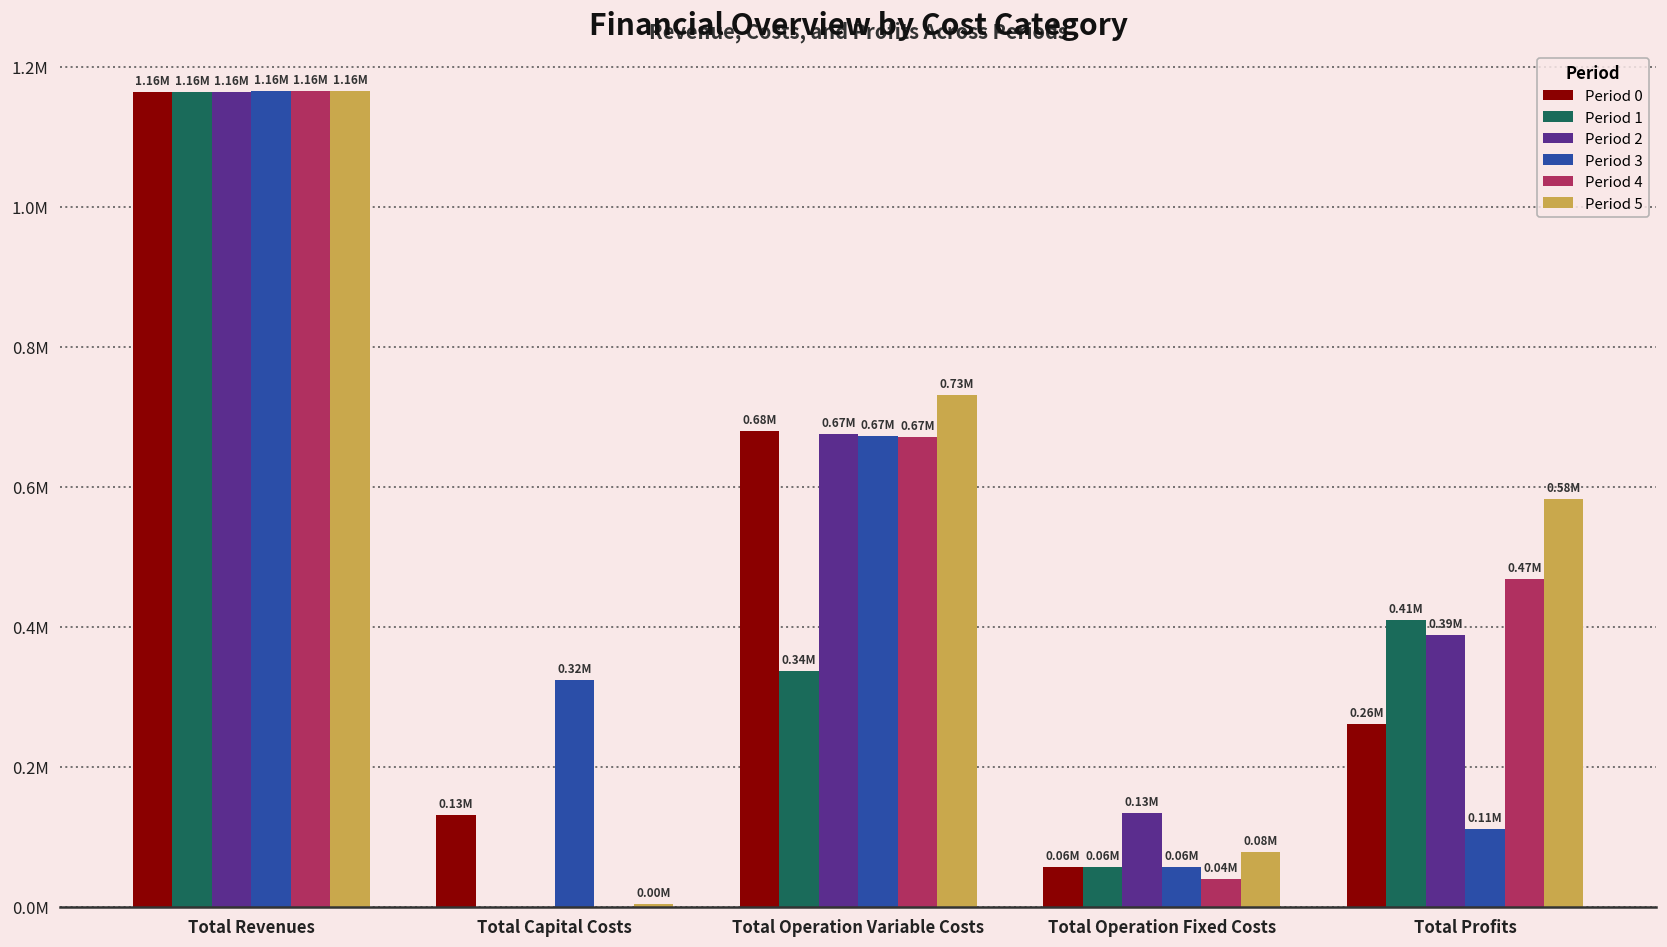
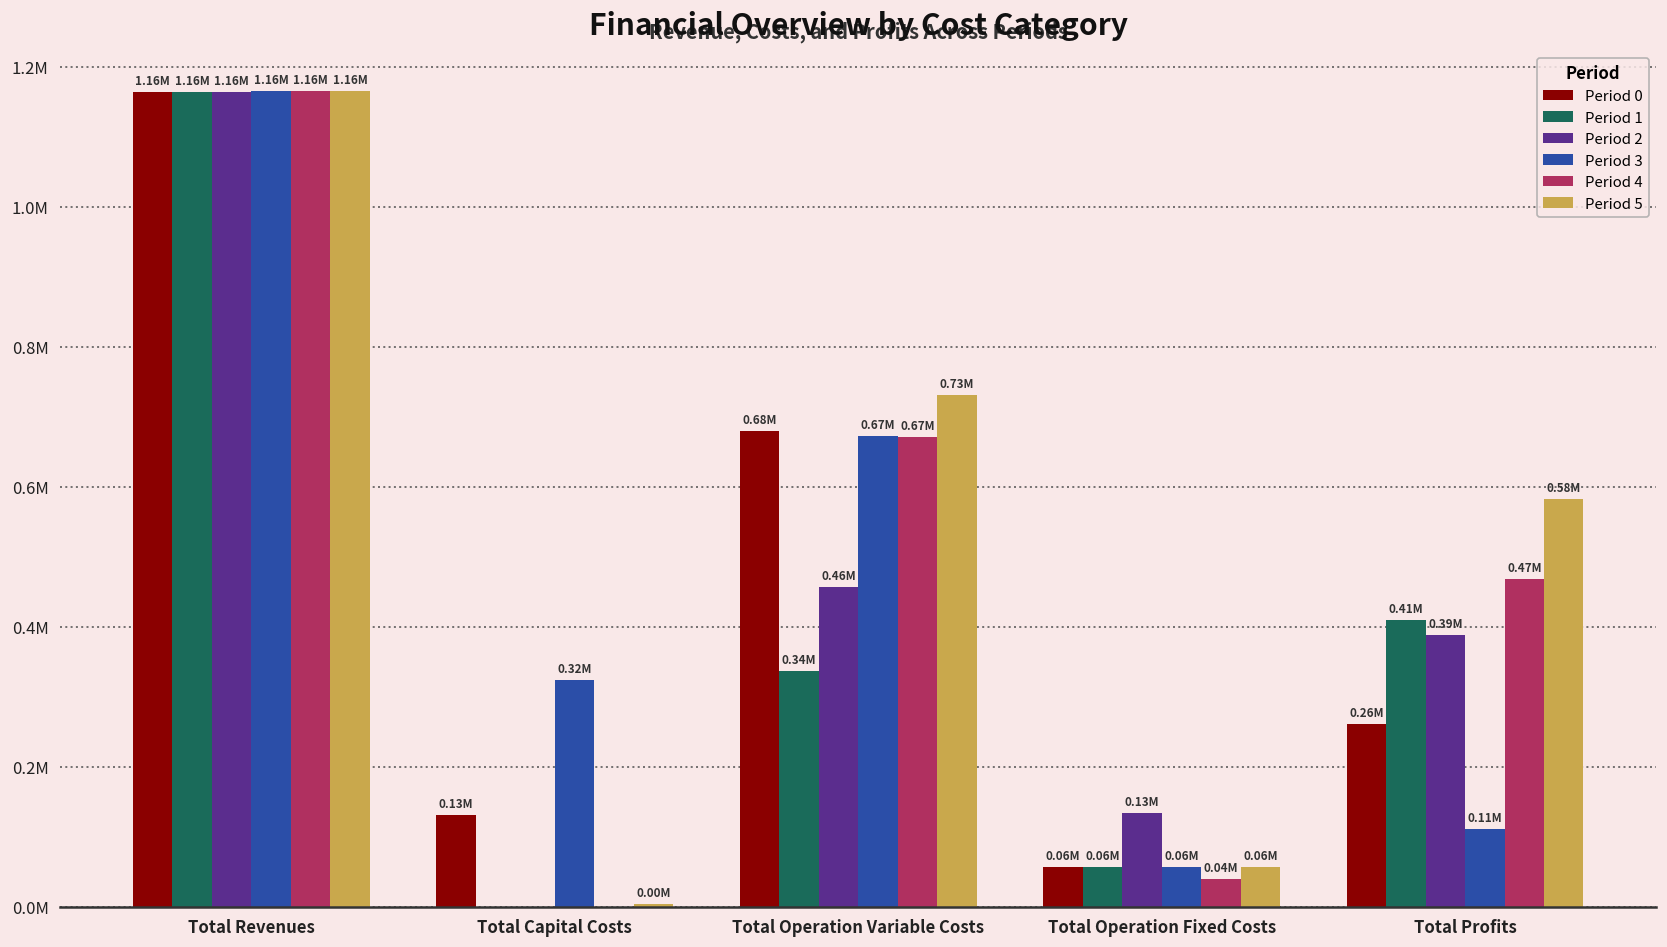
Period 2, Total Operation Variable Costs: 0.67M -> 0.46M
Period 5, Total Operation Fixed Costs: 0.08M -> 0.06M
